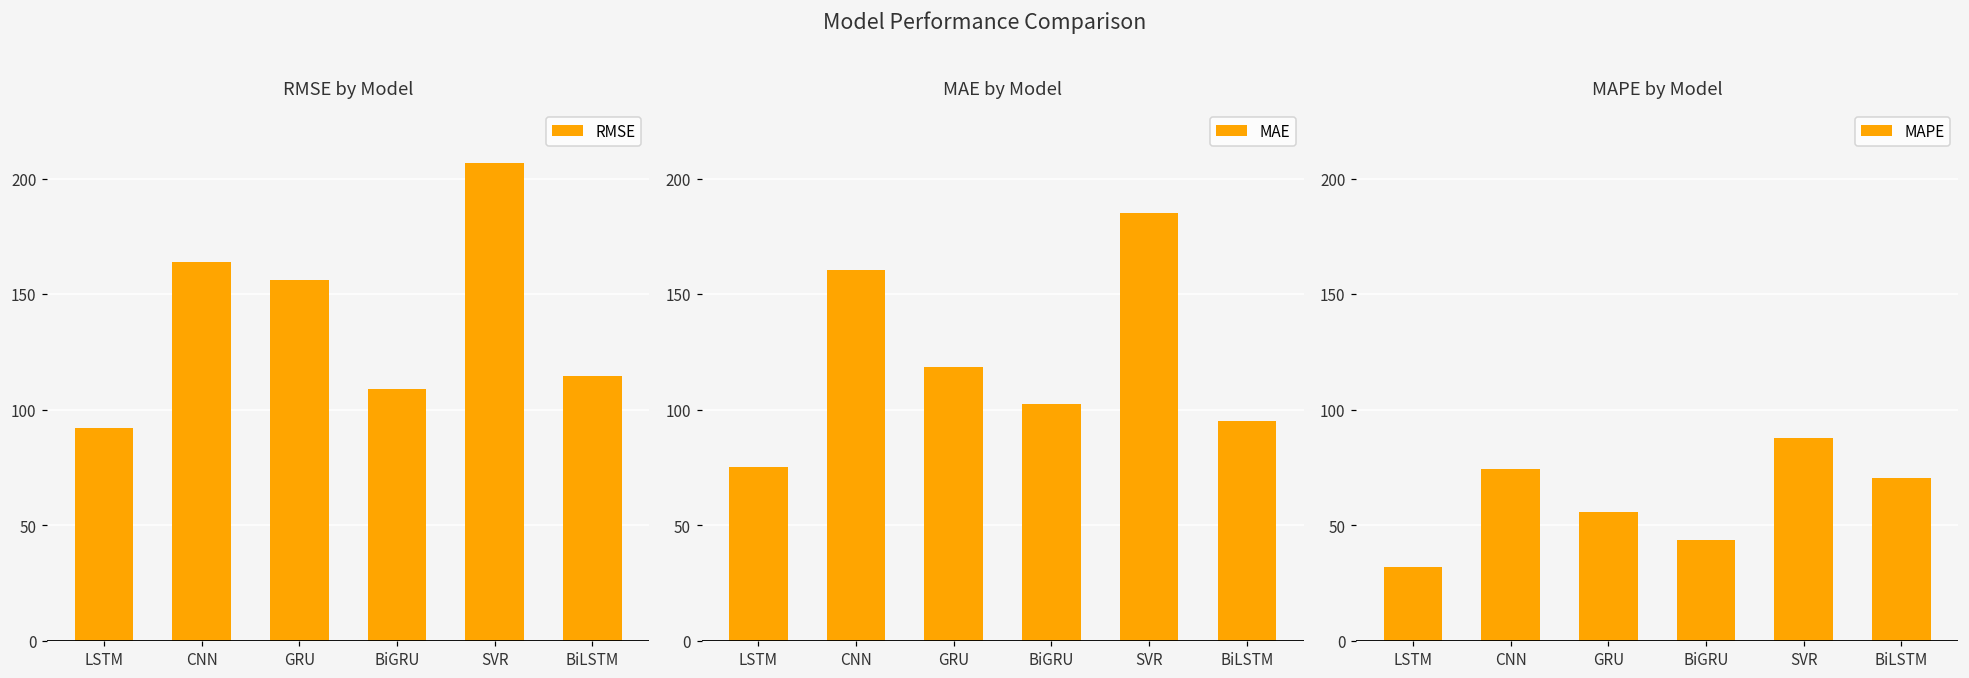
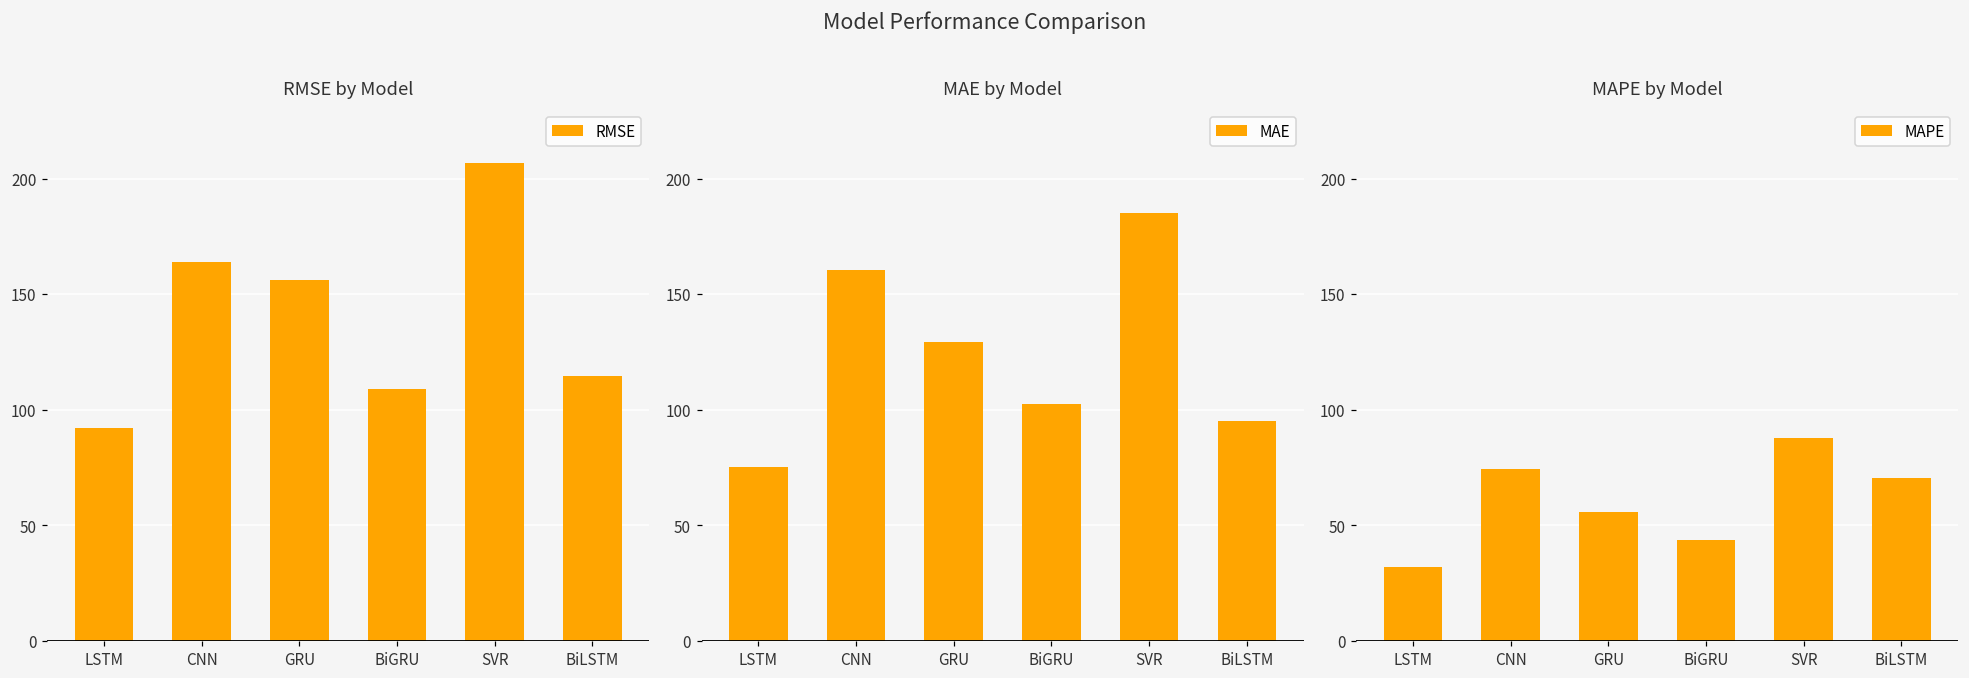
MAE by Model, GRU: 119 -> 129
